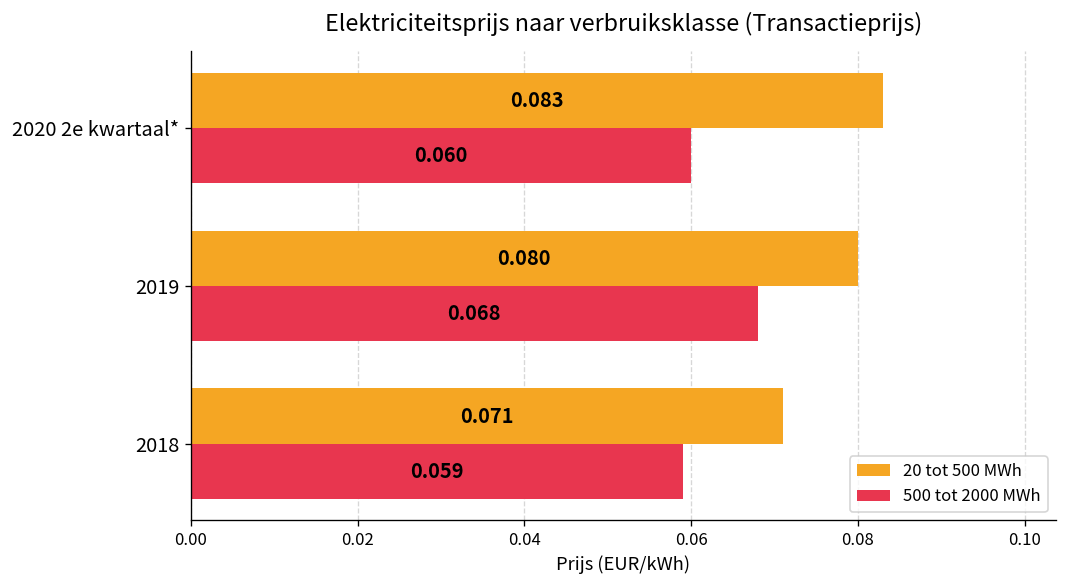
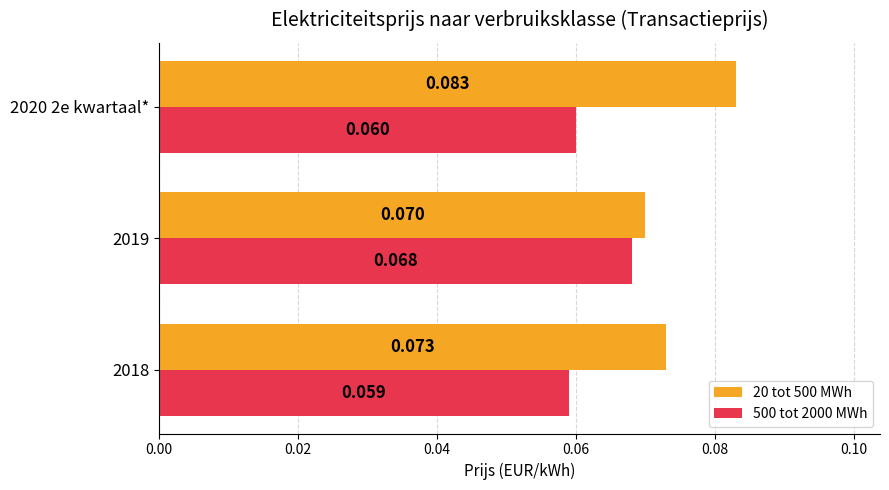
20 tot 500 MWh, 2019: 0.080 -> 0.070
20 tot 500 MWh, 2018: 0.071 -> 0.073
